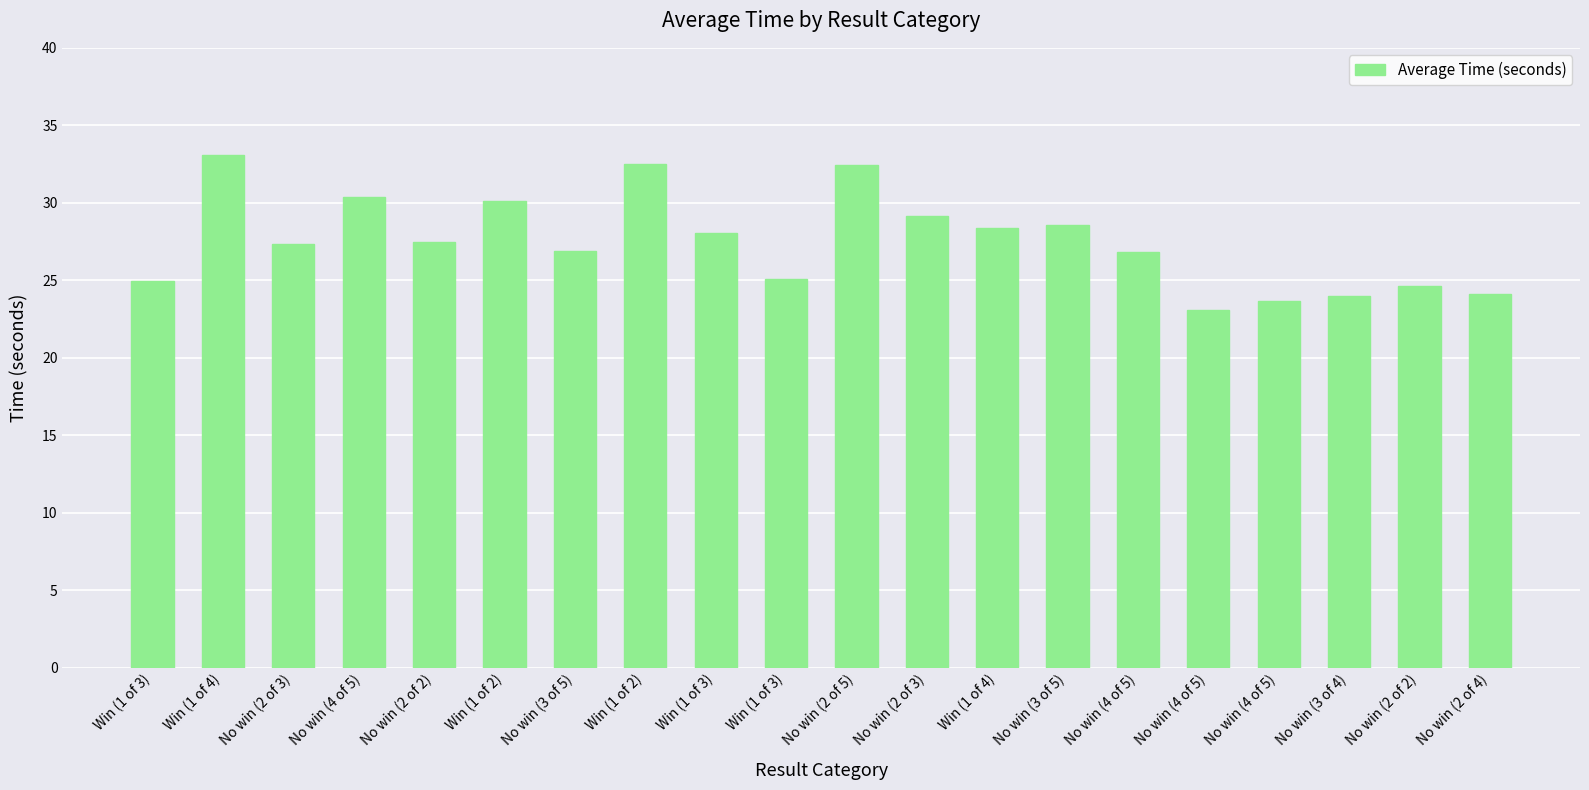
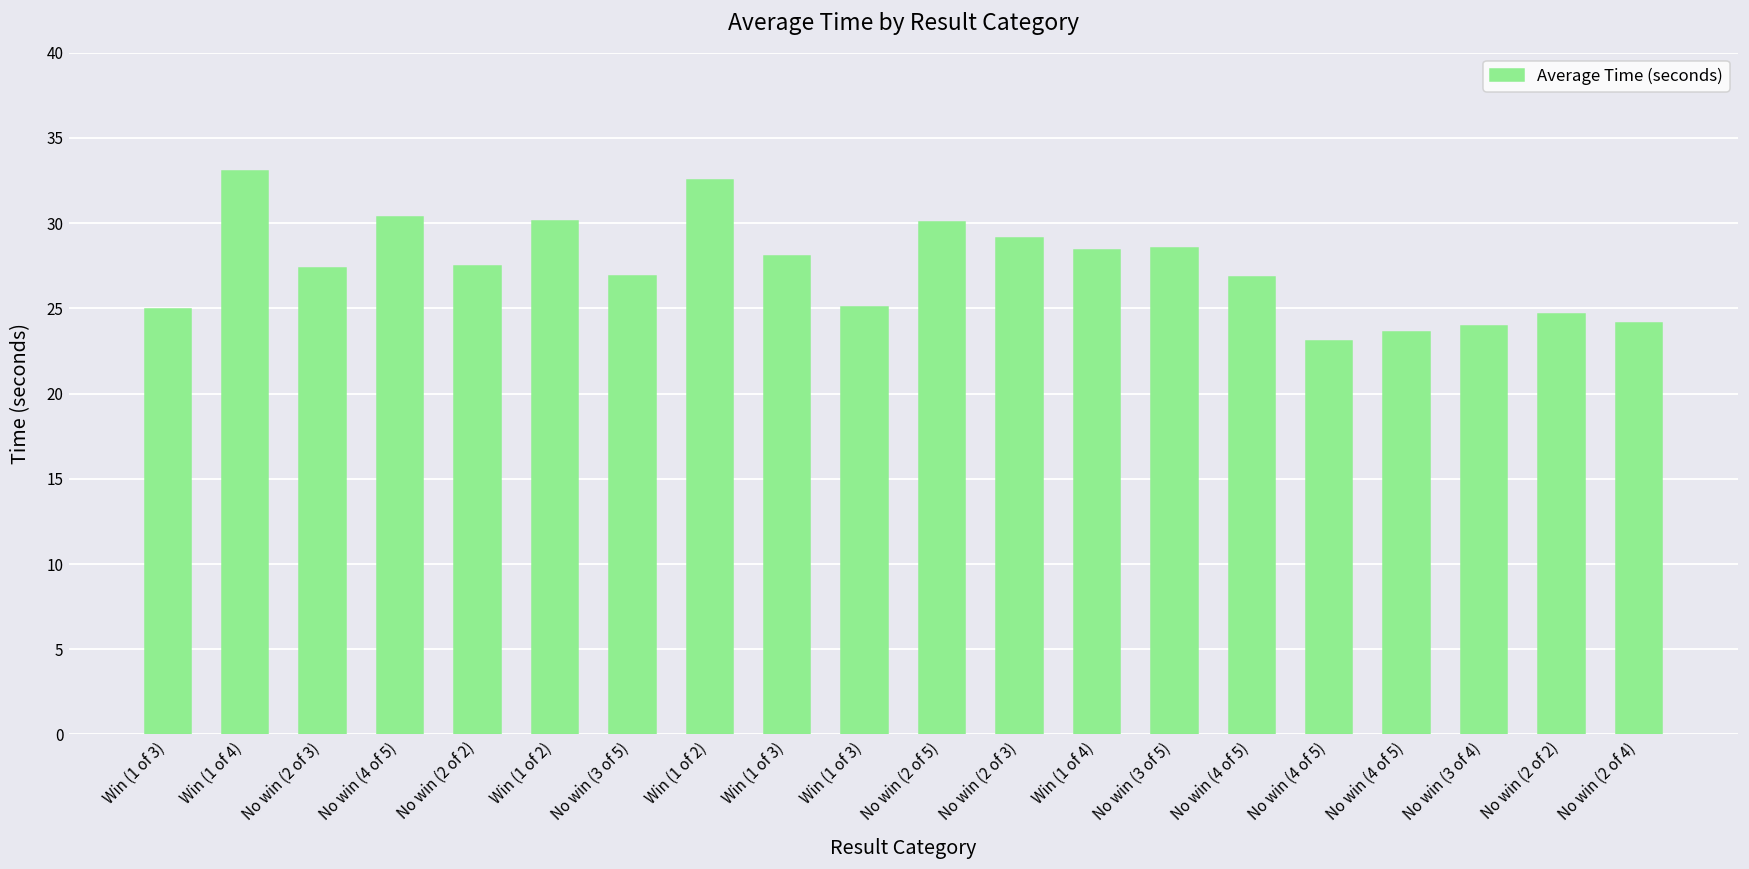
No win (2 of 5): 32.4 -> 30.0
